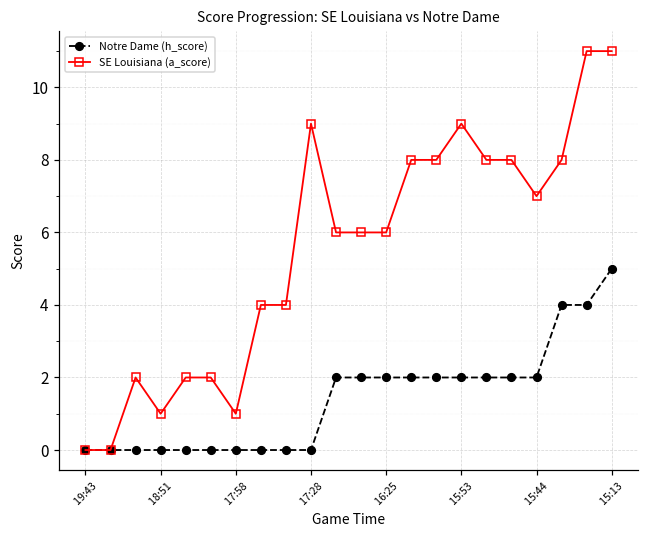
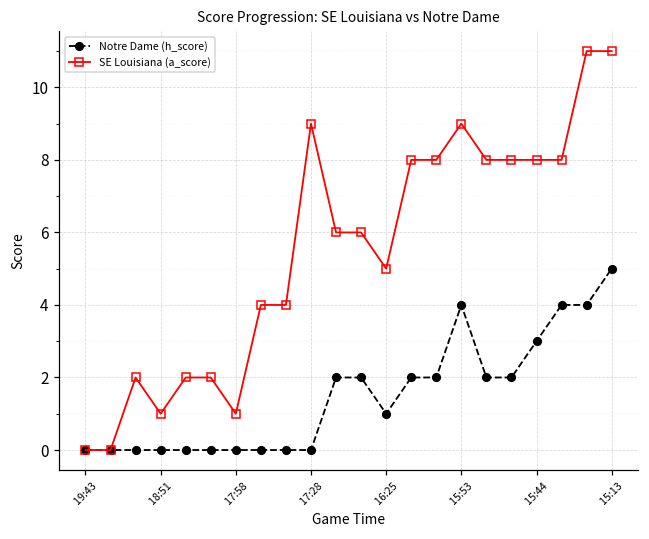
Notre Dame (h_score), 16:25: 2 -> 1
SE Louisiana (a_score), 16:25: 6 -> 5
Notre Dame (h_score), 15:53: 2 -> 4
Notre Dame (h_score), 15:44: 2 -> 3
SE Louisiana (a_score), 15:44: 7 -> 8
